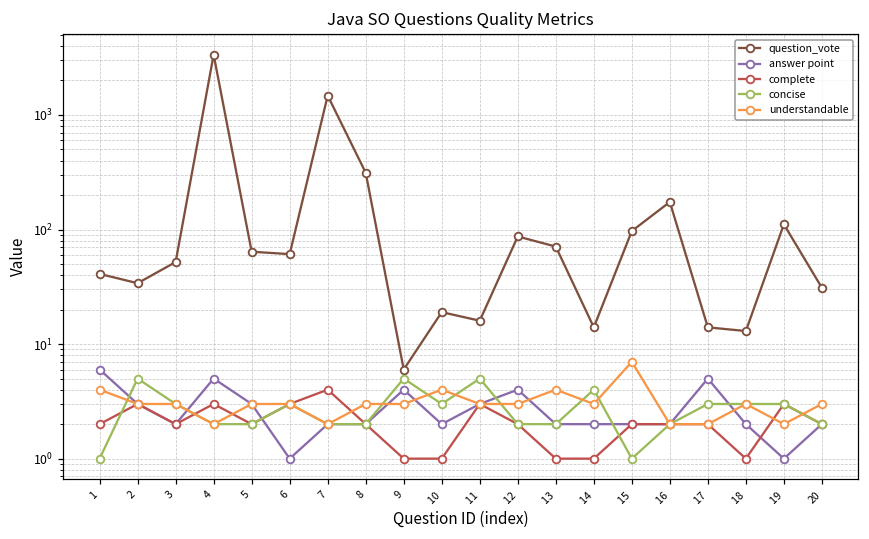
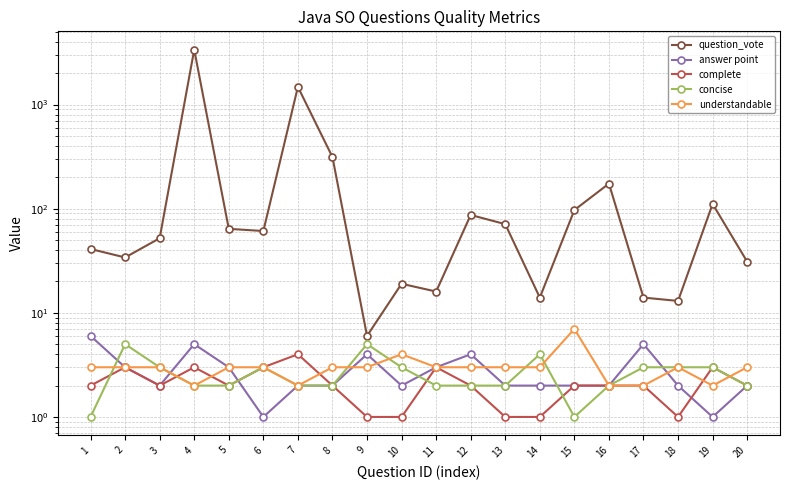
understandable, 1: 4 -> 3
concise, 11: 5 -> 2
understandable, 13: 4 -> 3
